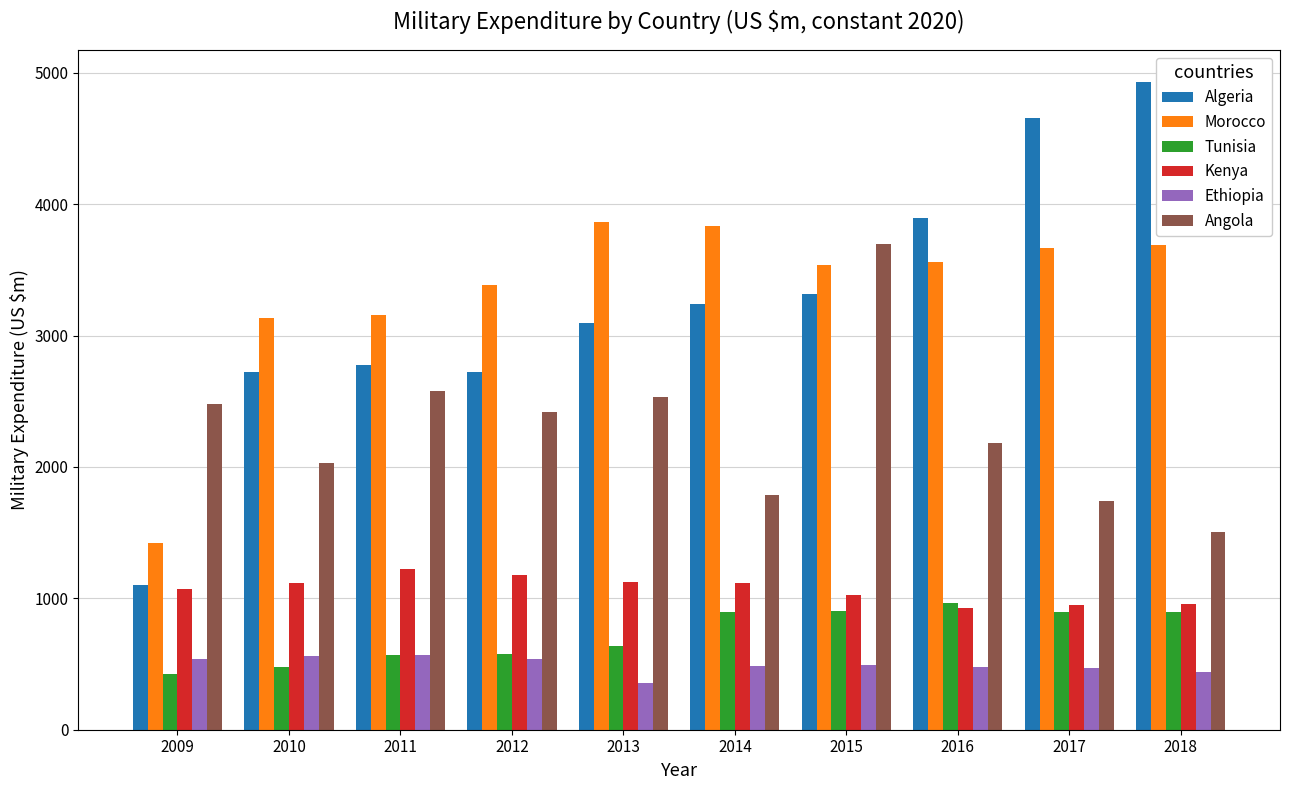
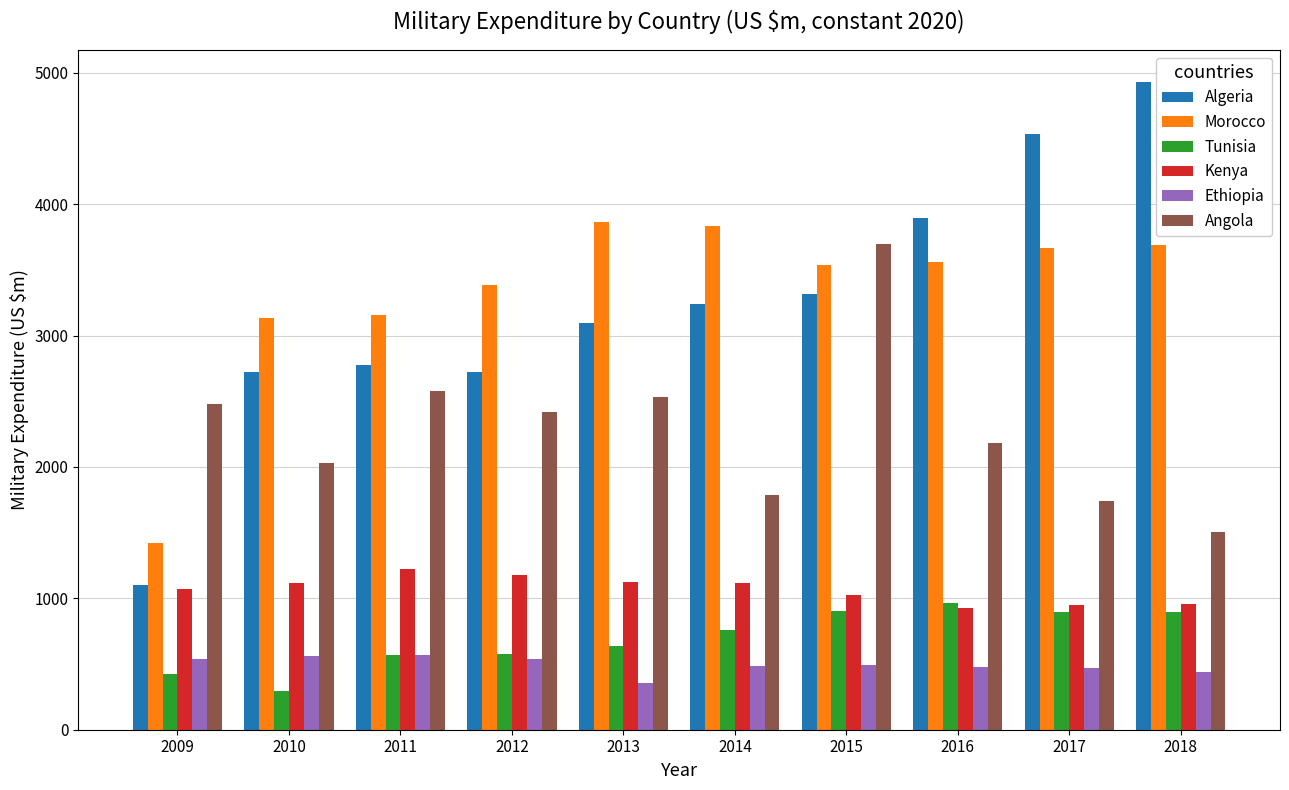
Tunisia, 2010: 480 -> 290
Tunisia, 2014: 900 -> 760
Algeria, 2017: 4660 -> 4540
